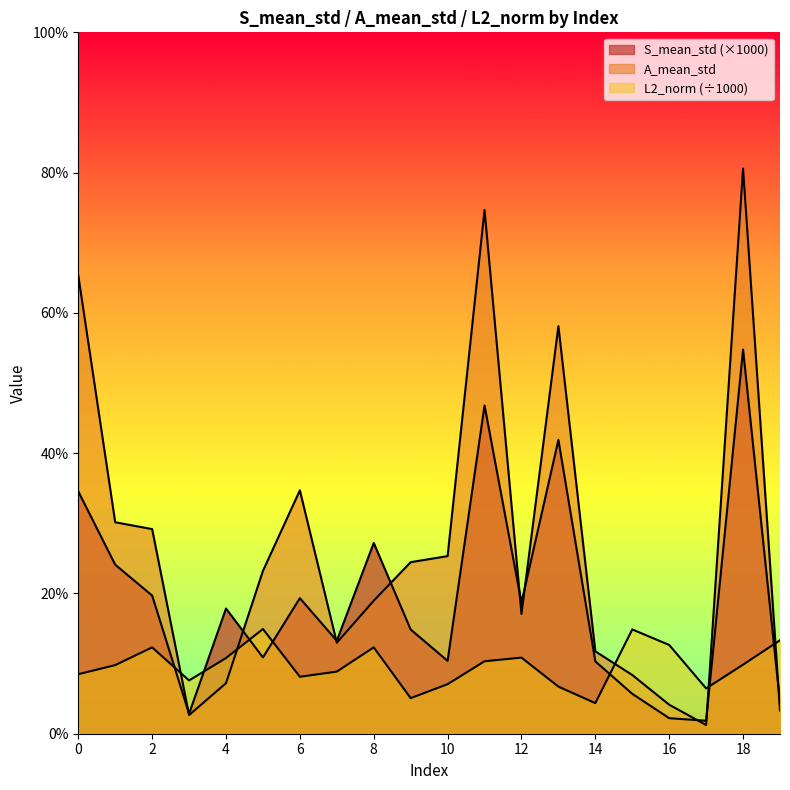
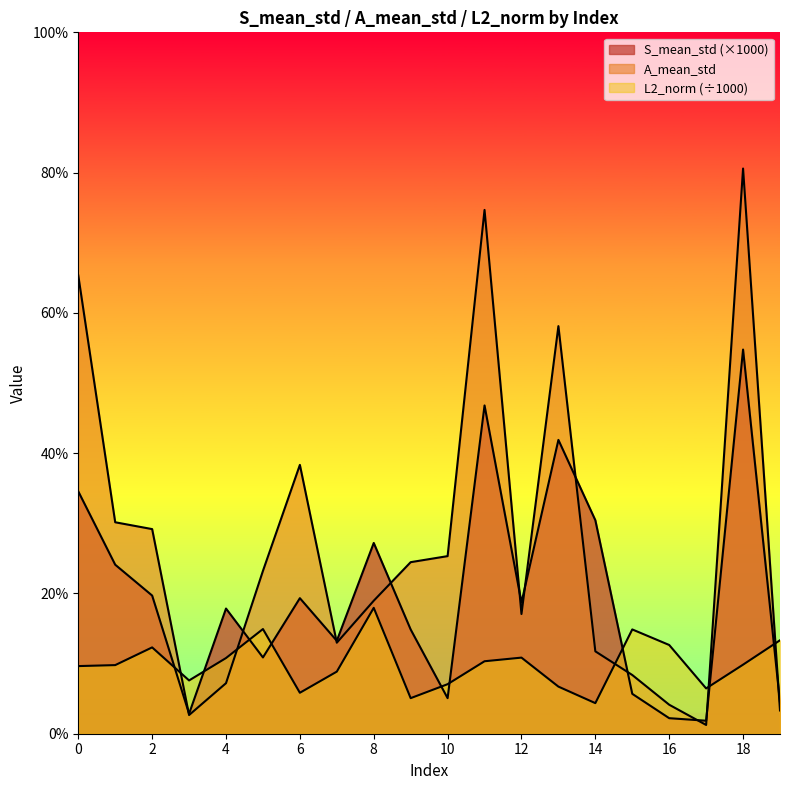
L2_norm (÷1000), 0: 8% -> 10%
A_mean_std, 6: 35% -> 38%
L2_norm (÷1000), 6: 8% -> 6%
L2_norm (÷1000), 8: 12% -> 18%
S_mean_std (×1000), 10: 10% -> 5%
S_mean_std (×1000), 14: 10% -> 30%
